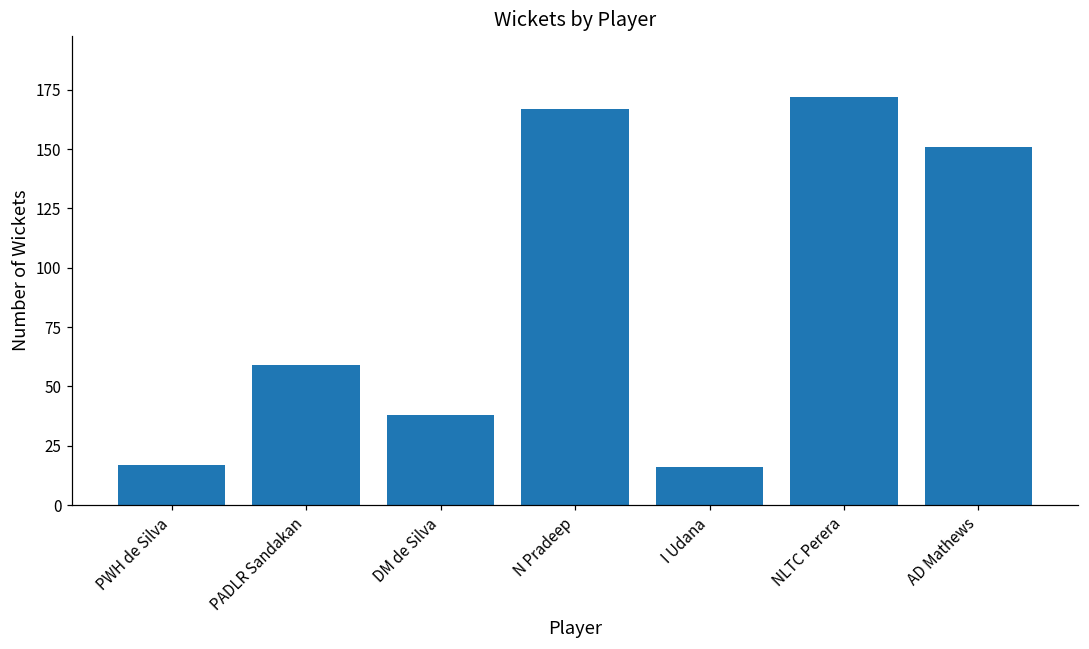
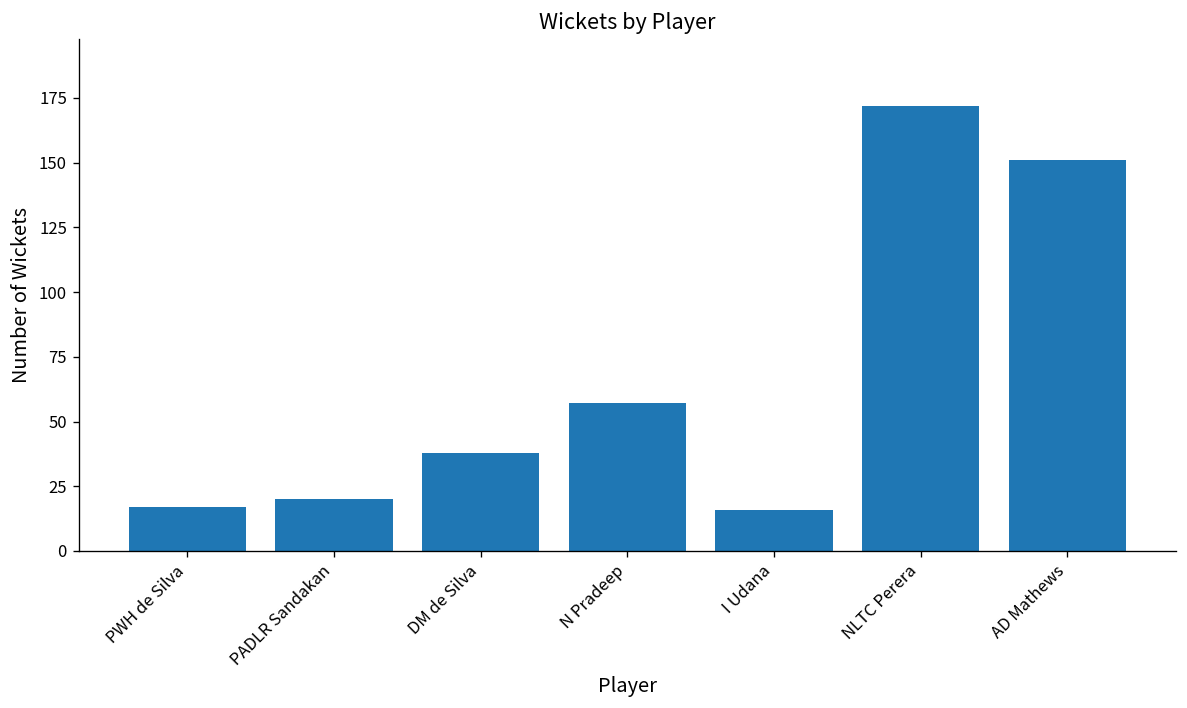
PADLR Sandakan: 59 -> 20
N Pradeep: 167 -> 57
